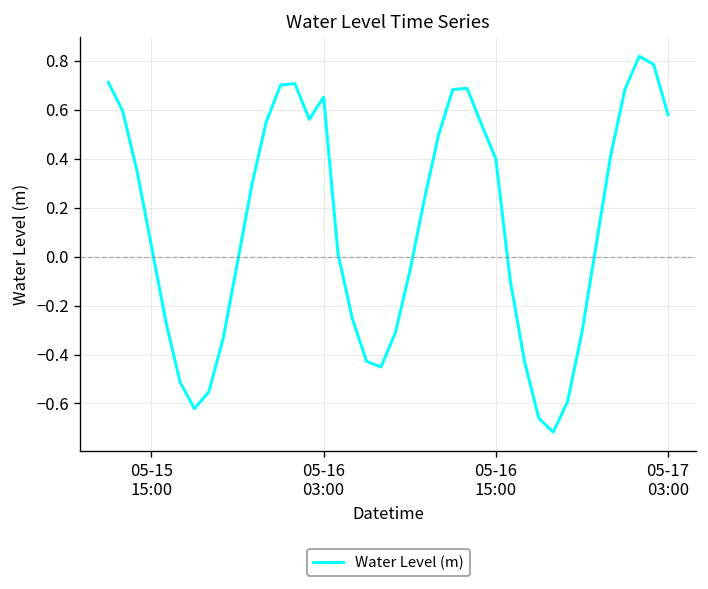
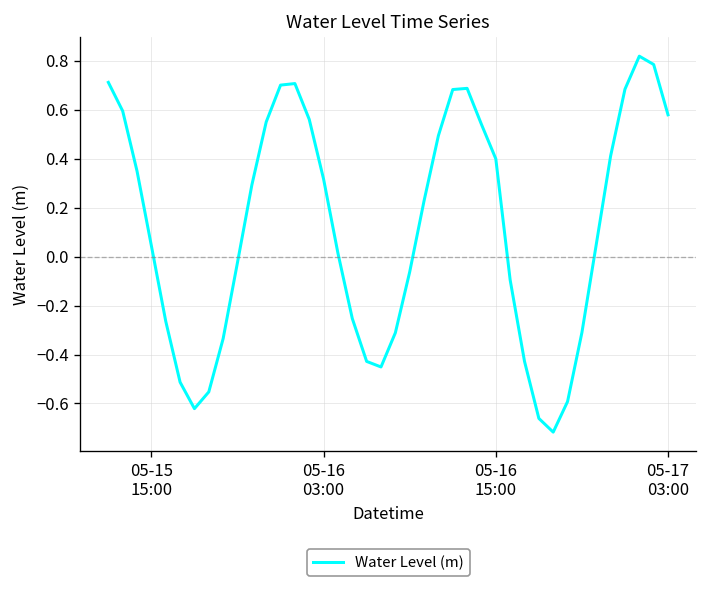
05-16 03:00: 0.65 -> 0.32
